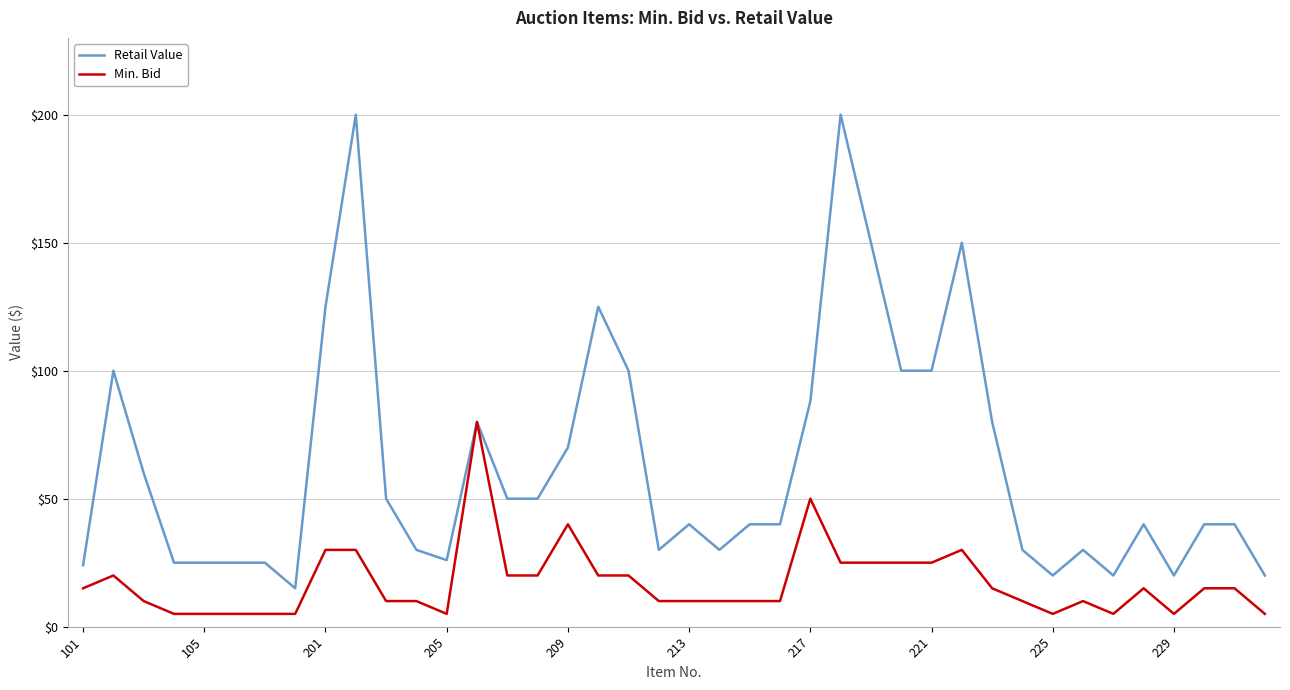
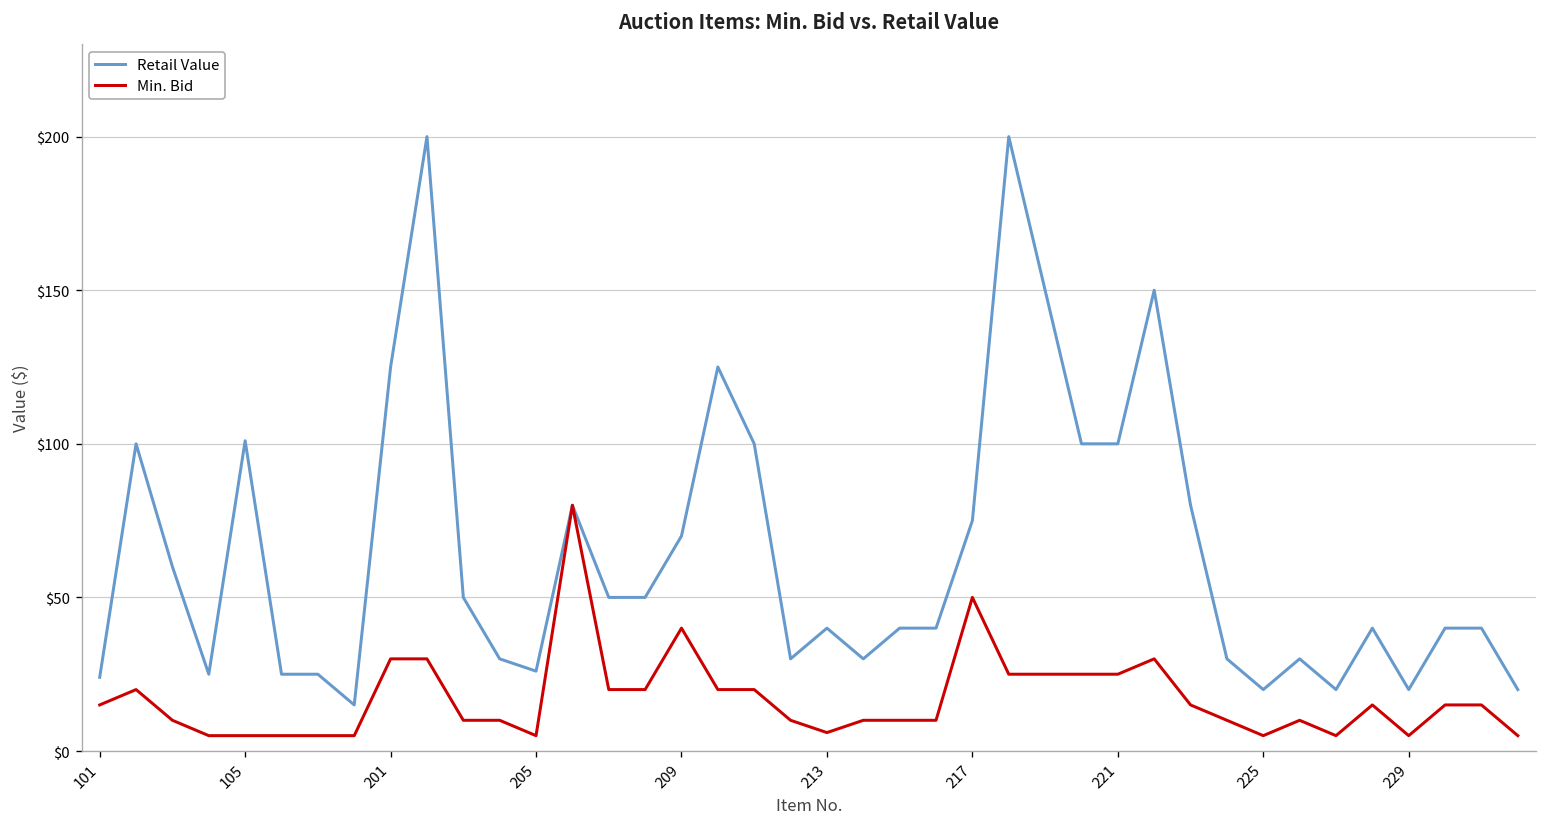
Retail Value, 105: $25 -> $101
Min. Bid, 213: $10 -> $6
Retail Value, 217: $88 -> $75
